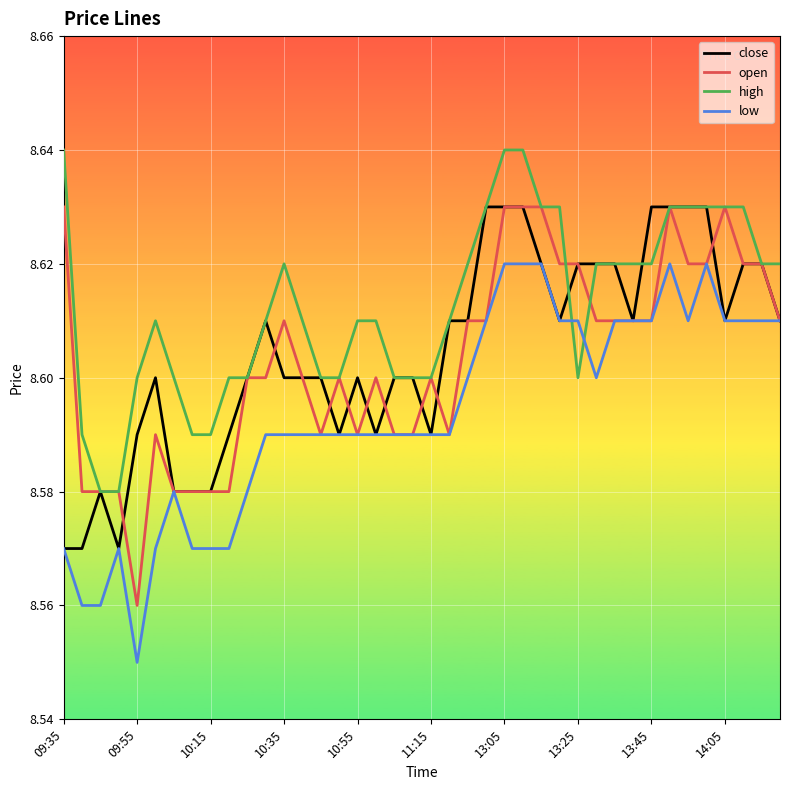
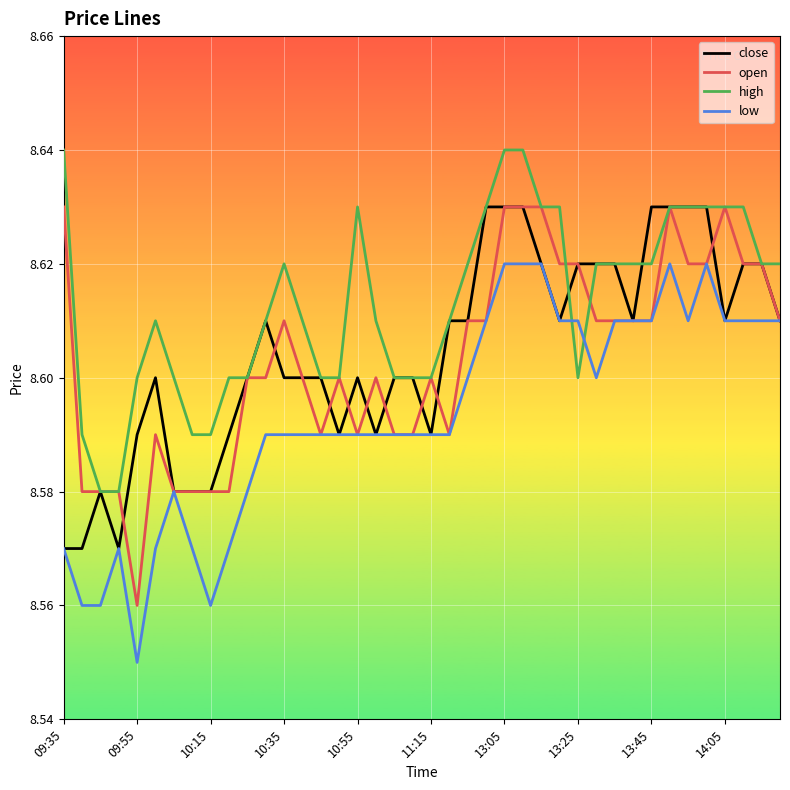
low, 10:15: 8.57 -> 8.56
high, 10:55: 8.61 -> 8.63
